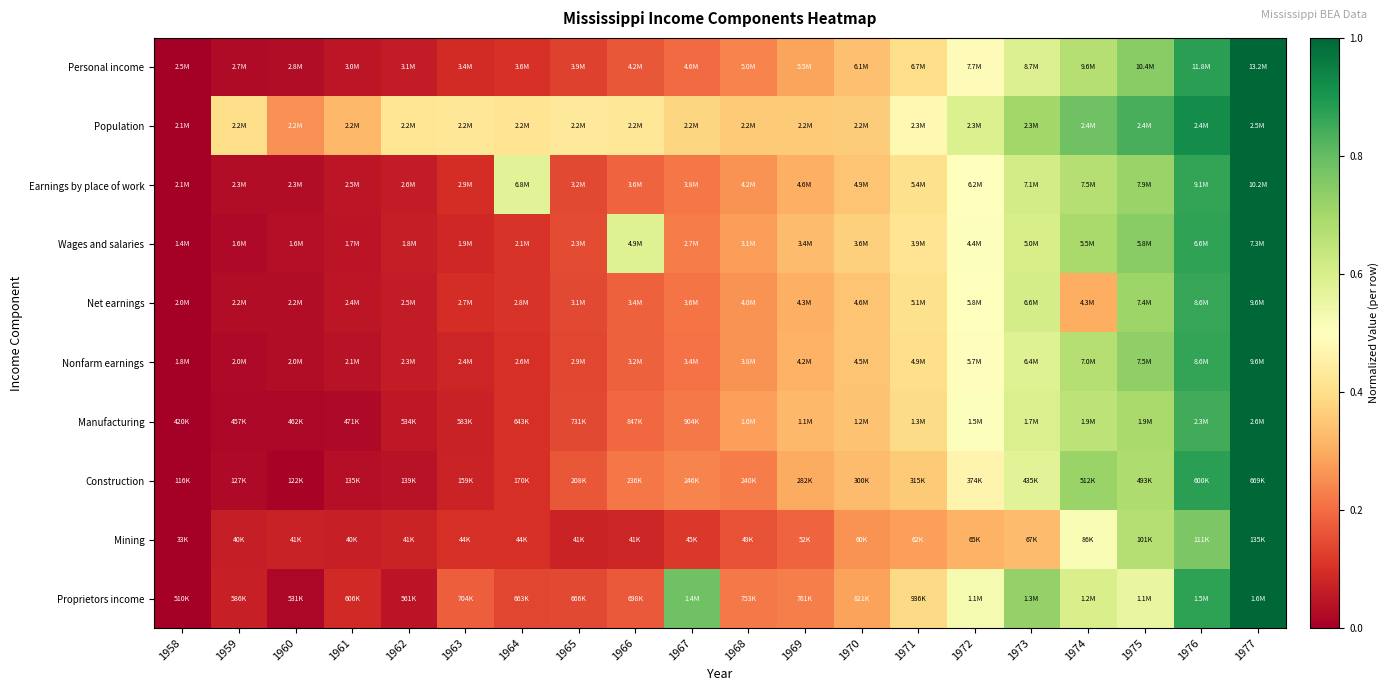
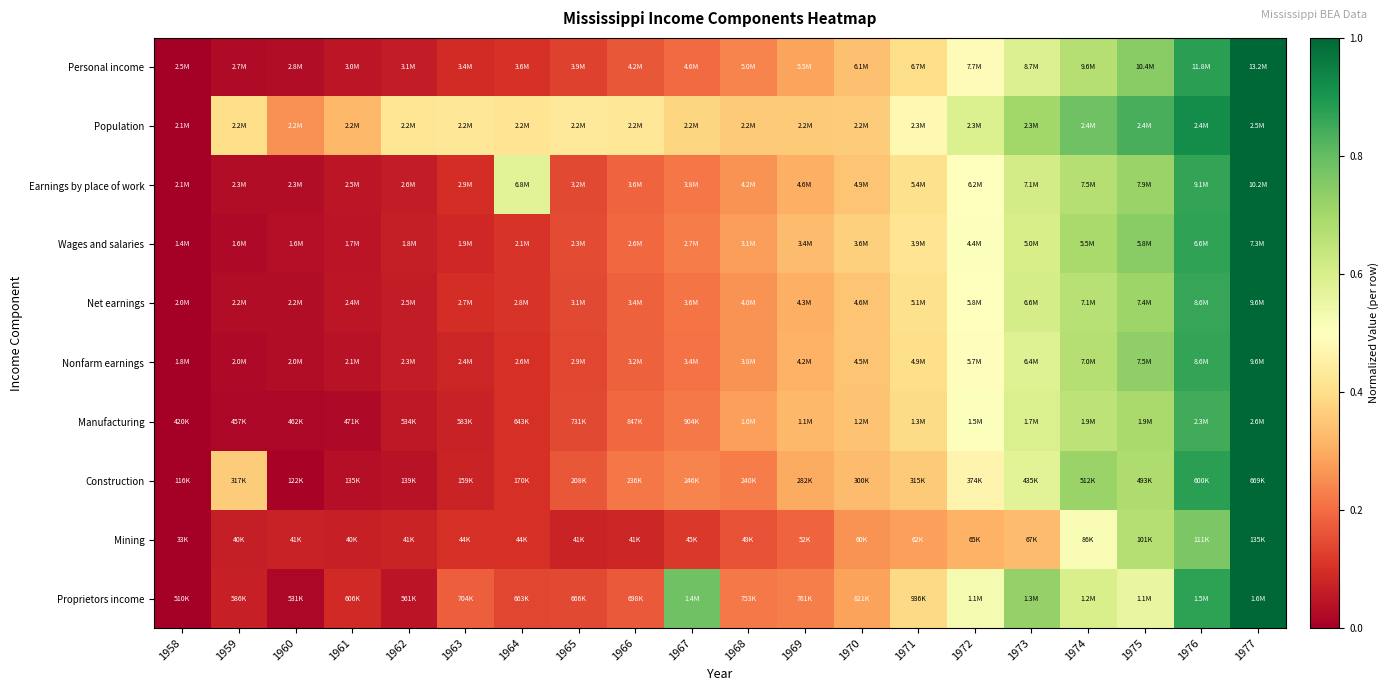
Wages and salaries, 1966: 4.9M -> 2.6M
Net earnings, 1974: 4.3M -> 7.1M
Construction, 1959: 127K -> 317K
